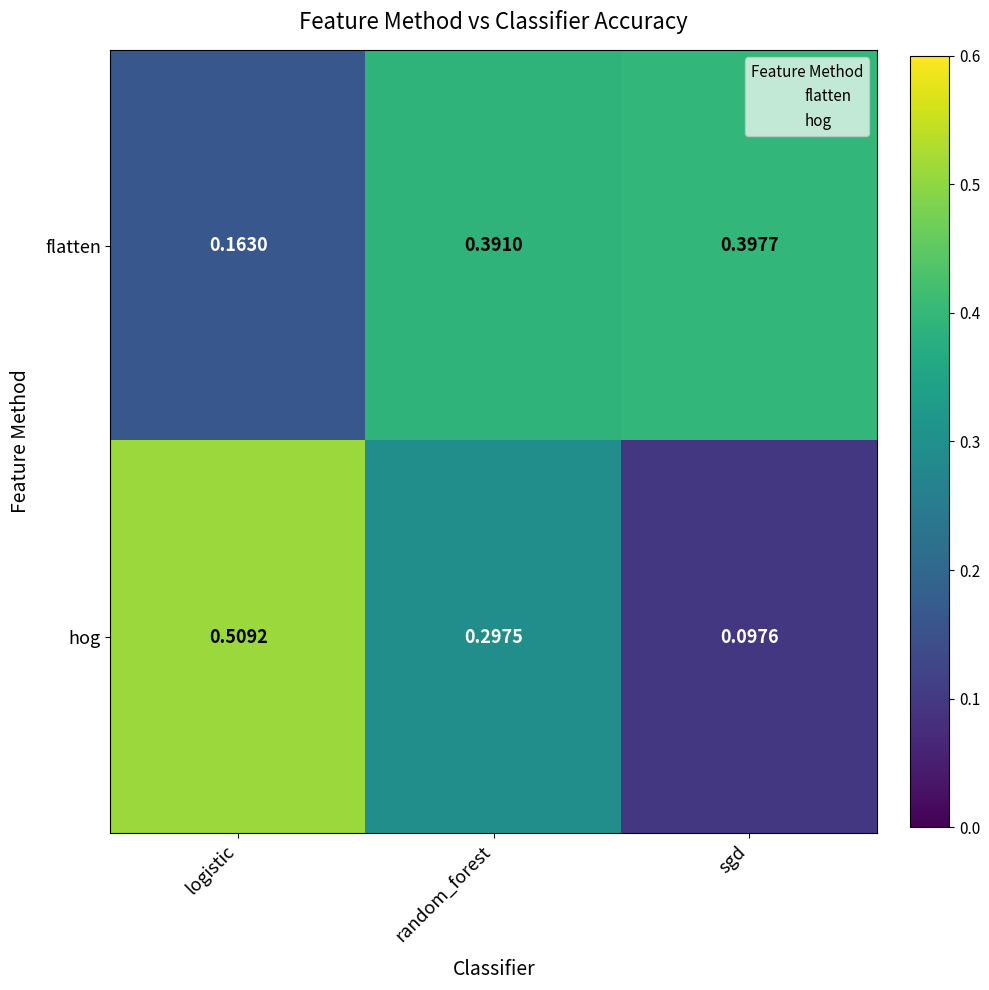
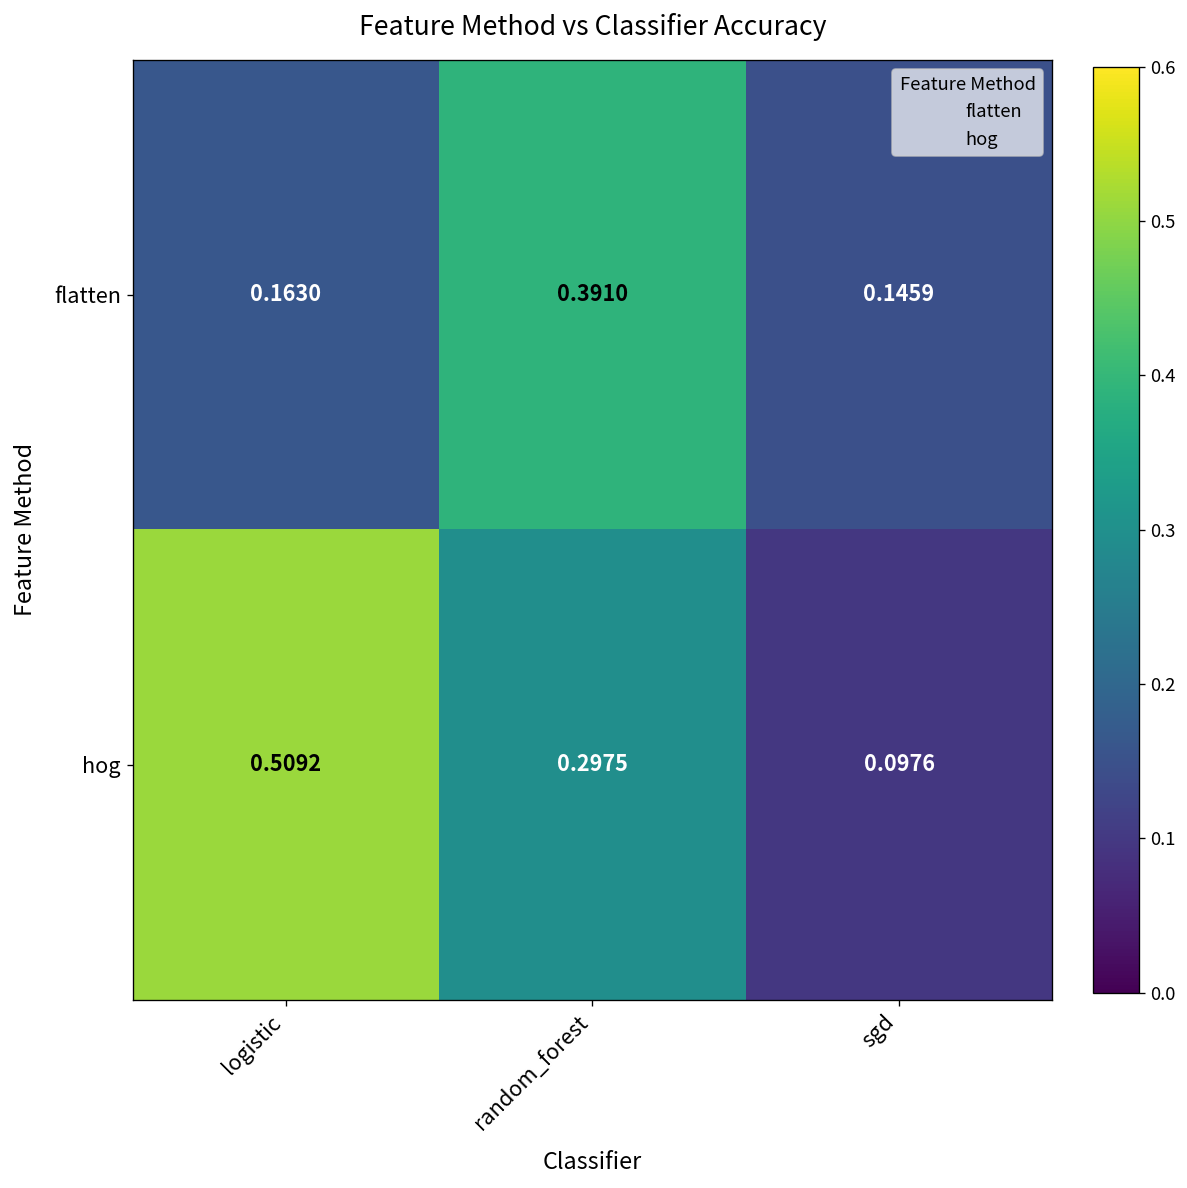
flatten, sgd: 0.3977 -> 0.1459
